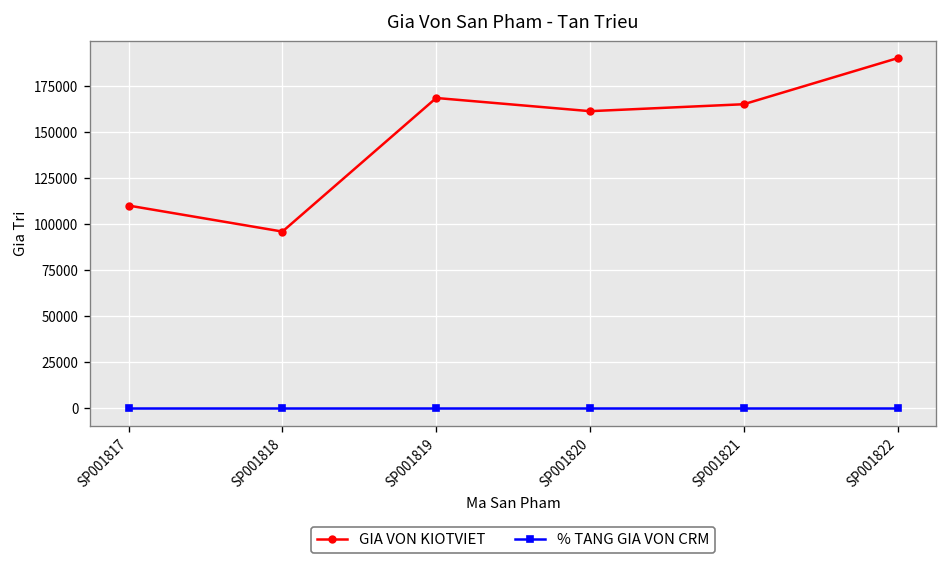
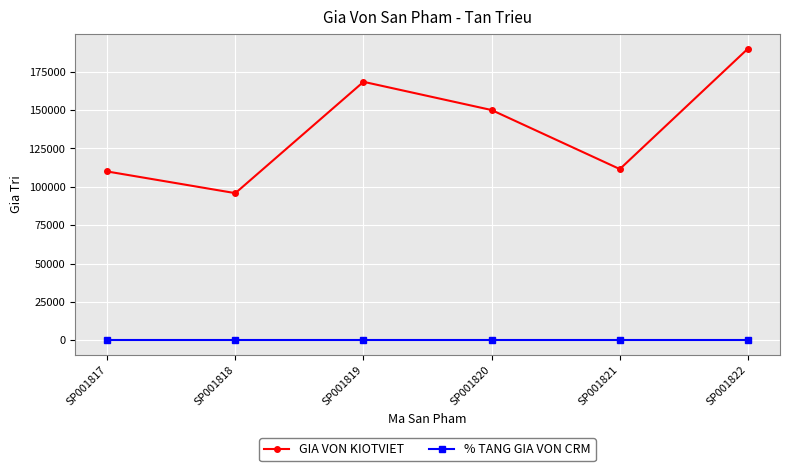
GIA VON KIOTVIET, SP001820: 161000 -> 150000
GIA VON KIOTVIET, SP001821: 165000 -> 112000
